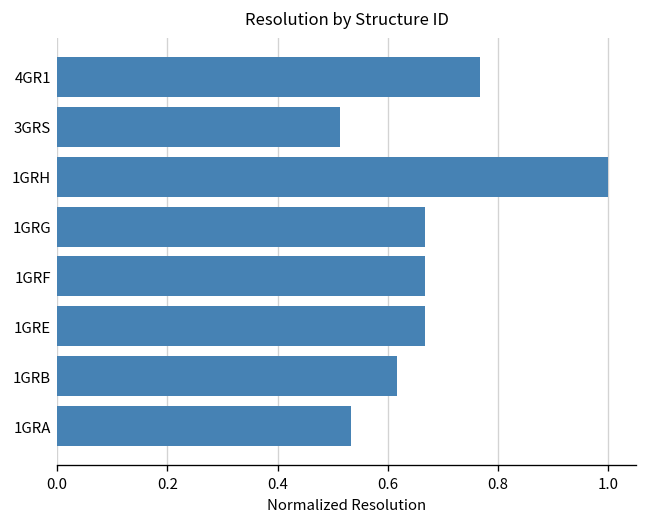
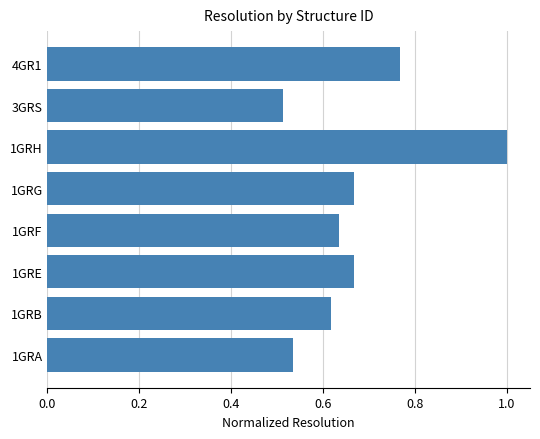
1GRF: 0.67 -> 0.63
